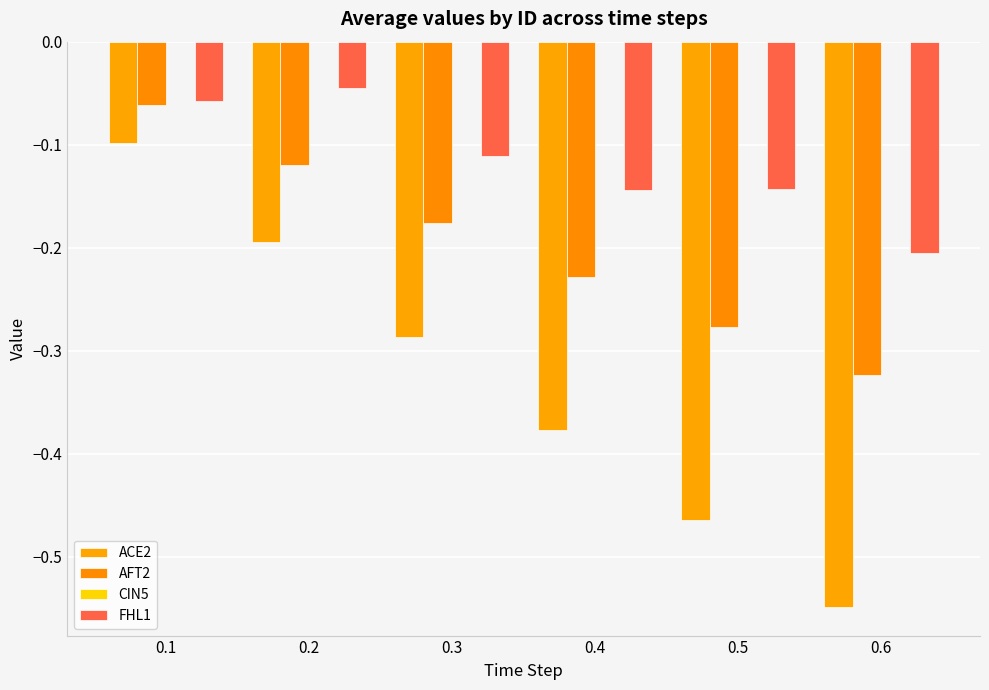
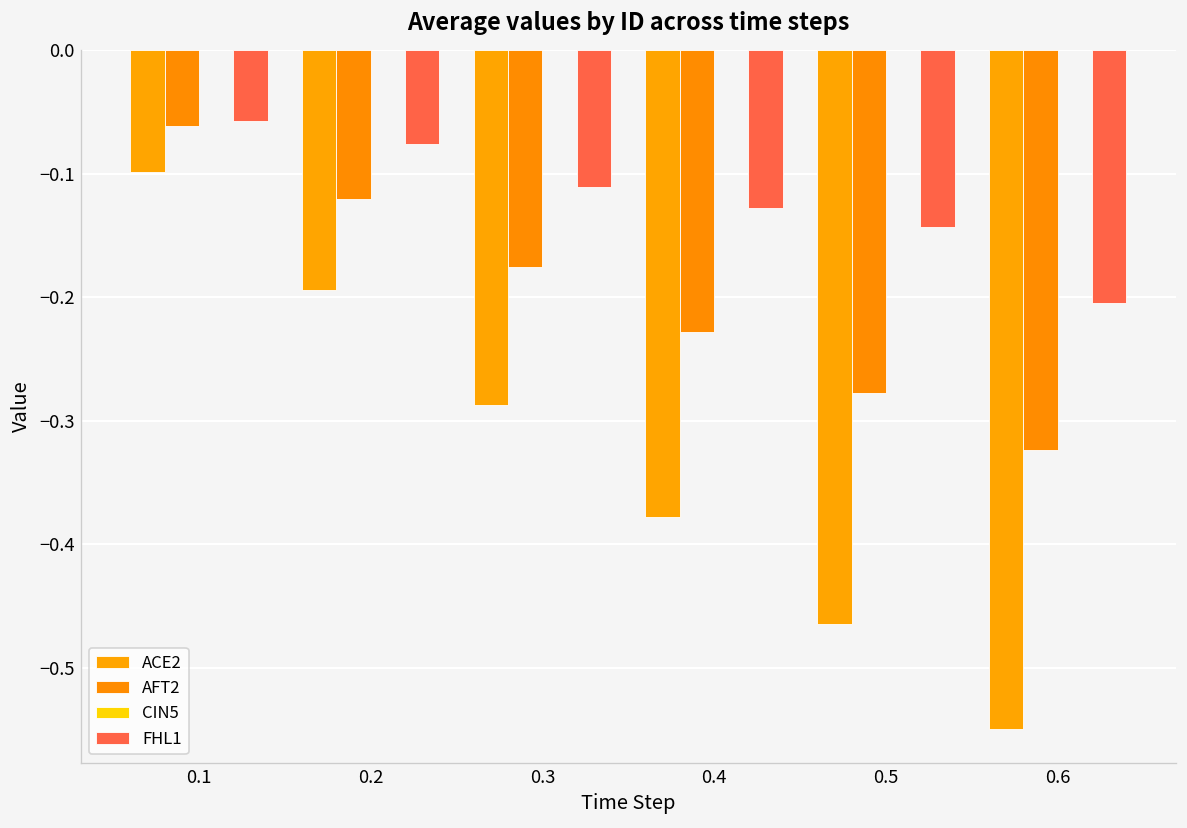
FHL1, 0.2: -0.045 -> -0.076
FHL1, 0.4: -0.144 -> -0.128
